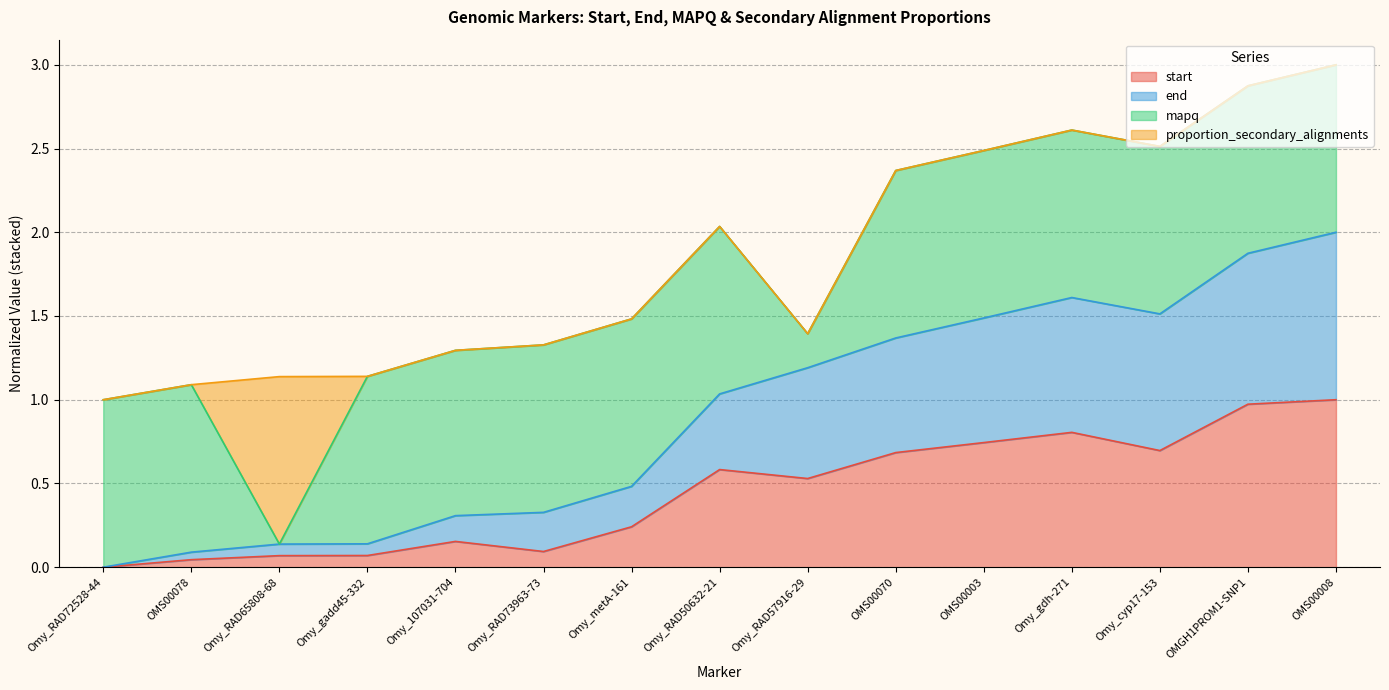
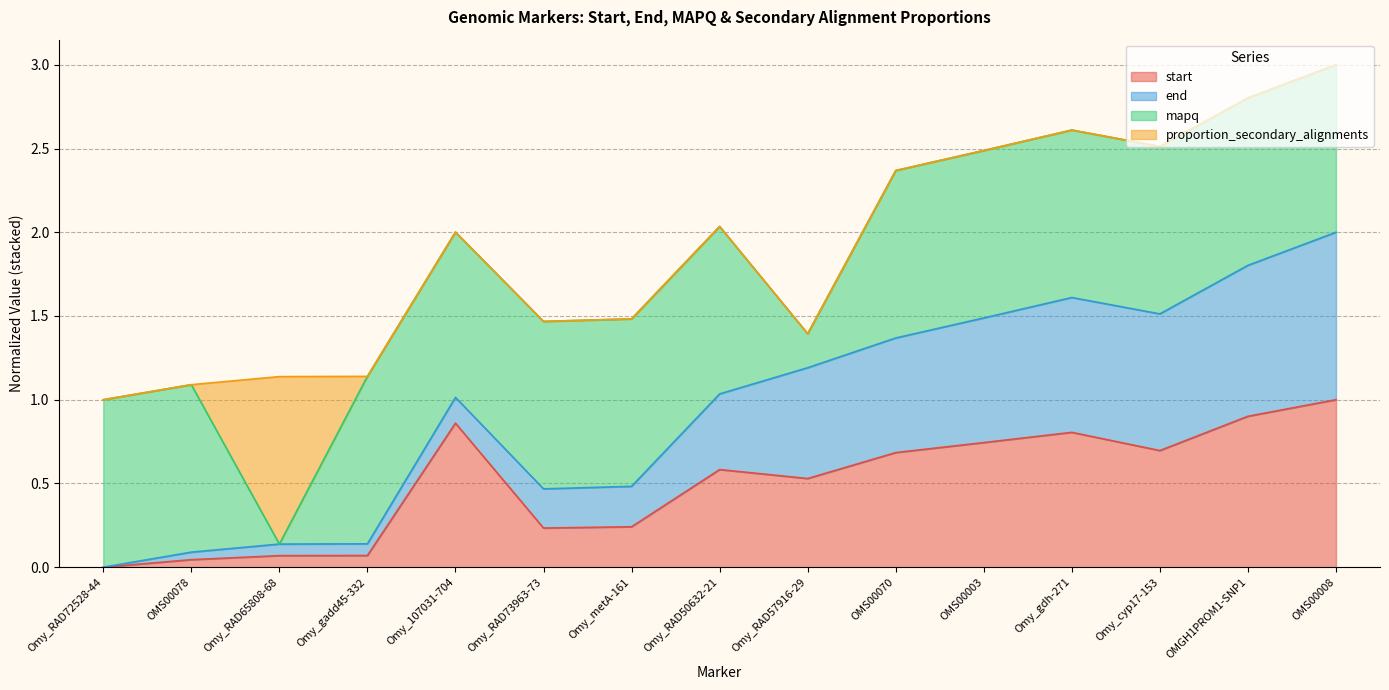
start, Omy_107031-704: 0.15 -> 0.86
start, Omy_RAD73963-73: 0.09 -> 0.23
start, OMGH1PROM1-SNP1: 0.97 -> 0.90
